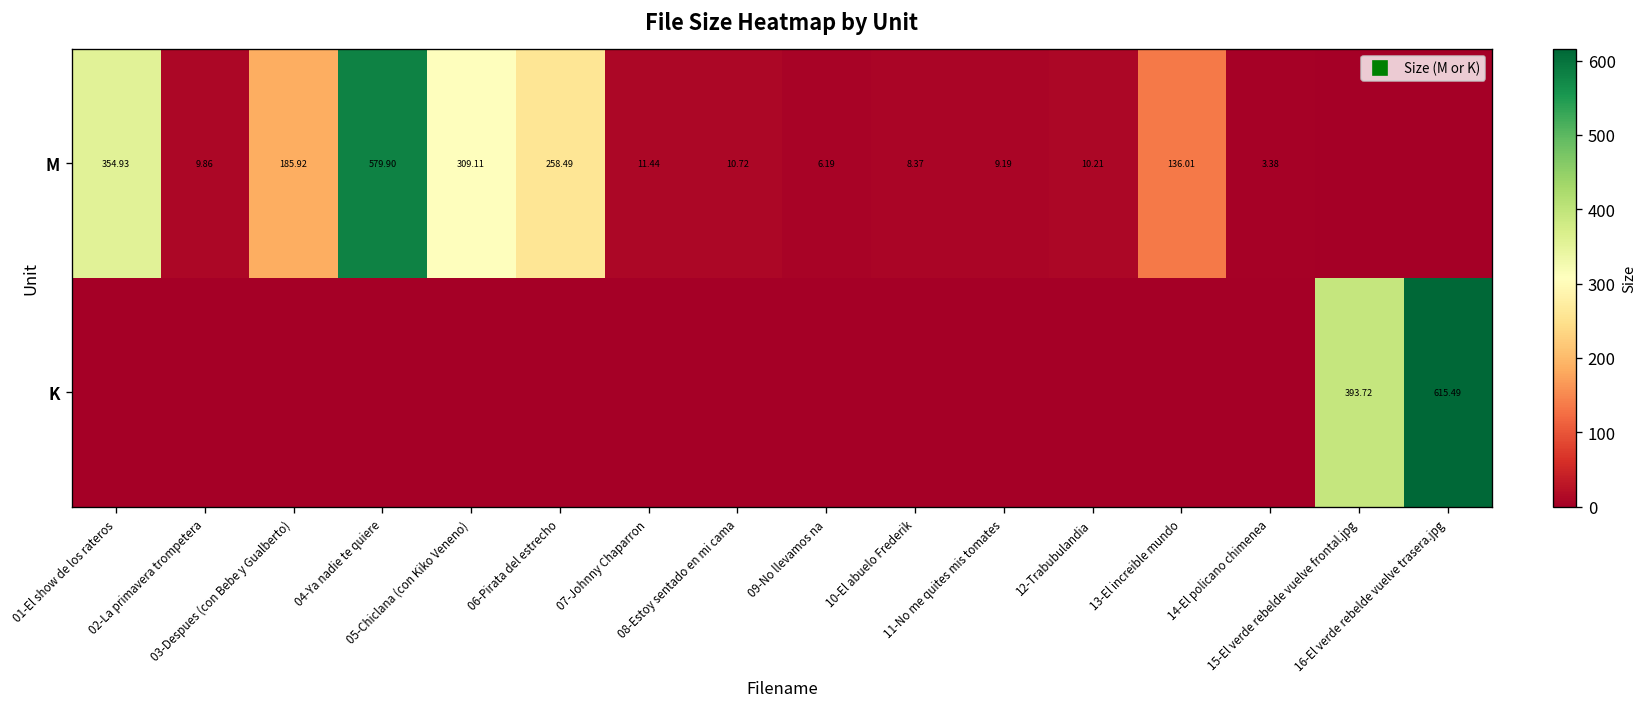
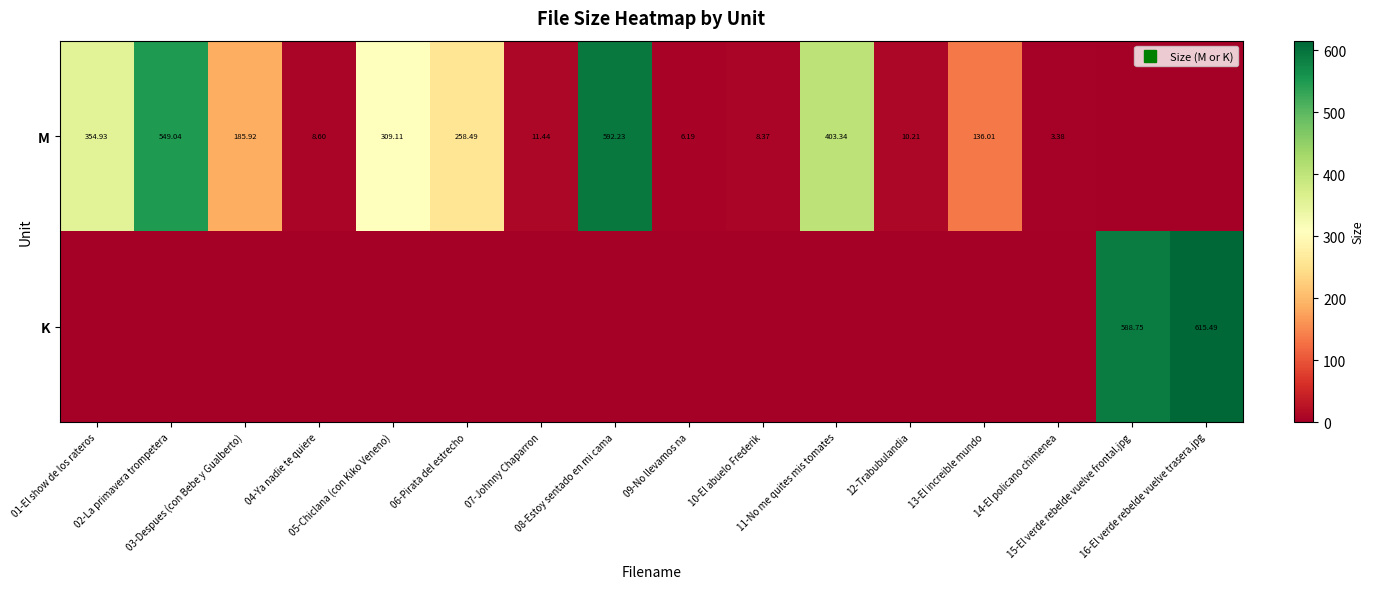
M, 02-La primavera trompetera: 9.86 -> 549.04
M, 04-Ya nadie te quiere: 579.90 -> 8.60
M, 08-Estoy sentado en mi cama: 10.72 -> 592.23
M, 11-No me quites mis tomates: 9.19 -> 403.34
K, 15-El verde rebelde vuelve frontal.jpg: 393.72 -> 588.75
